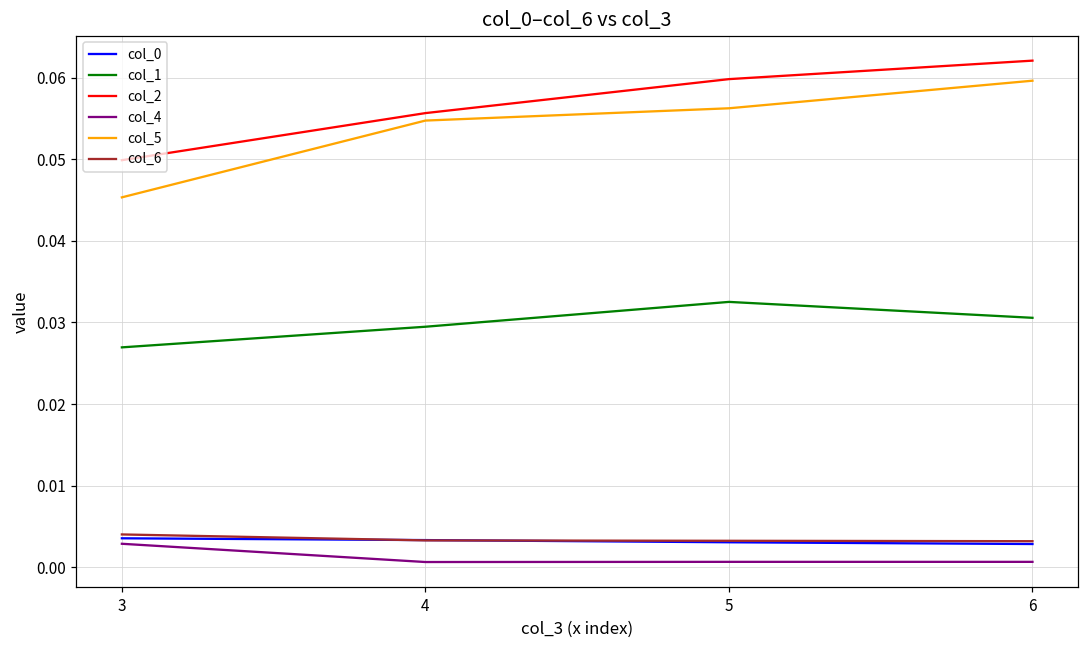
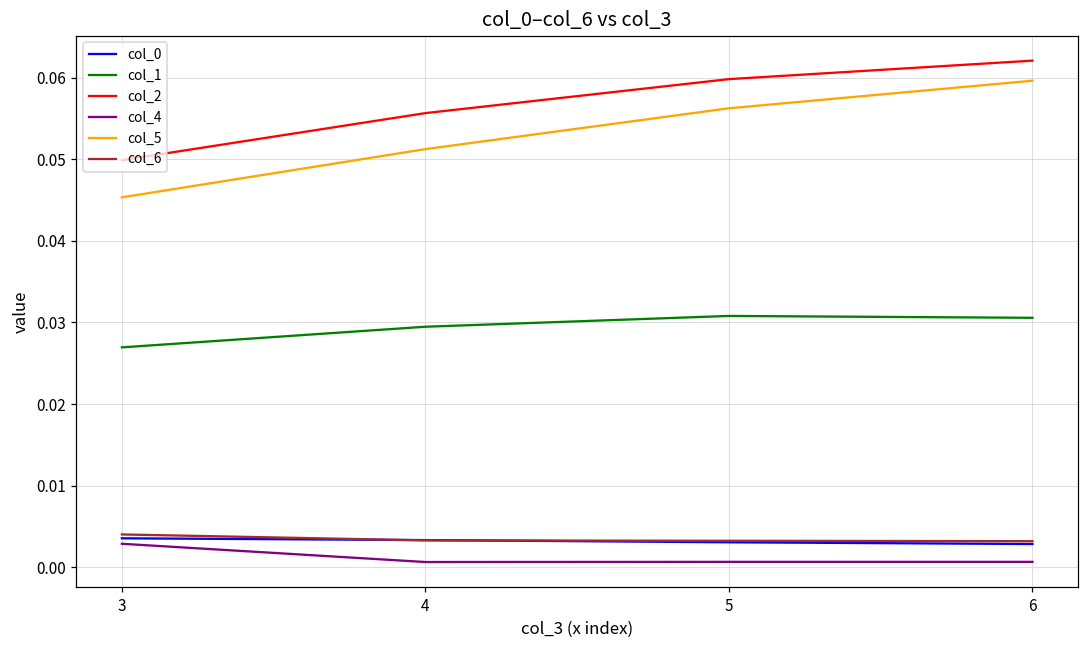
col_5, 4: 0.055 -> 0.051
col_1, 5: 0.033 -> 0.031
